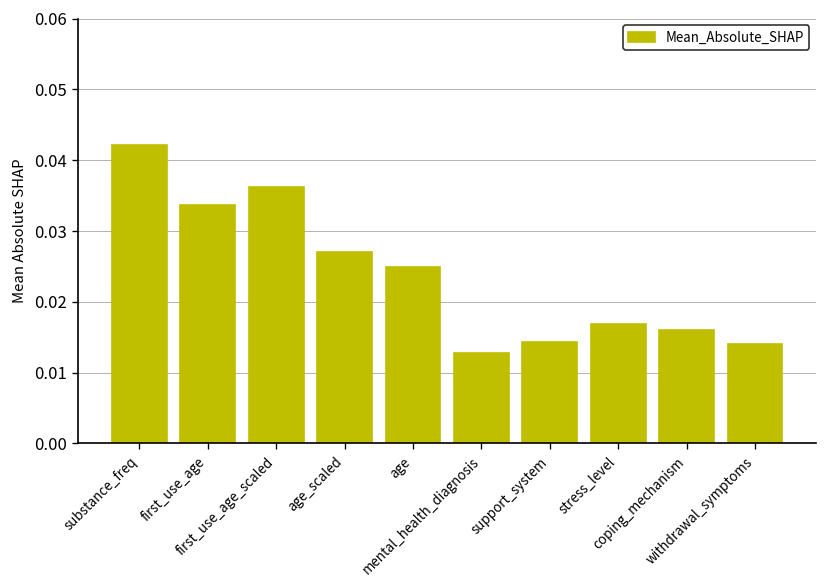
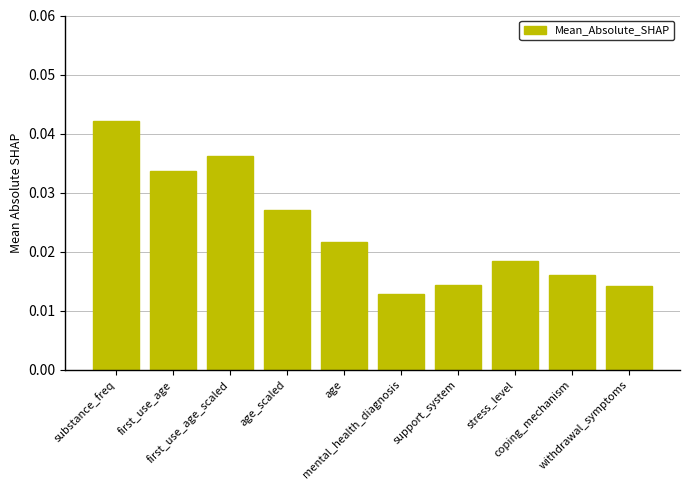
age: 0.025 -> 0.022
stress_level: 0.017 -> 0.018
